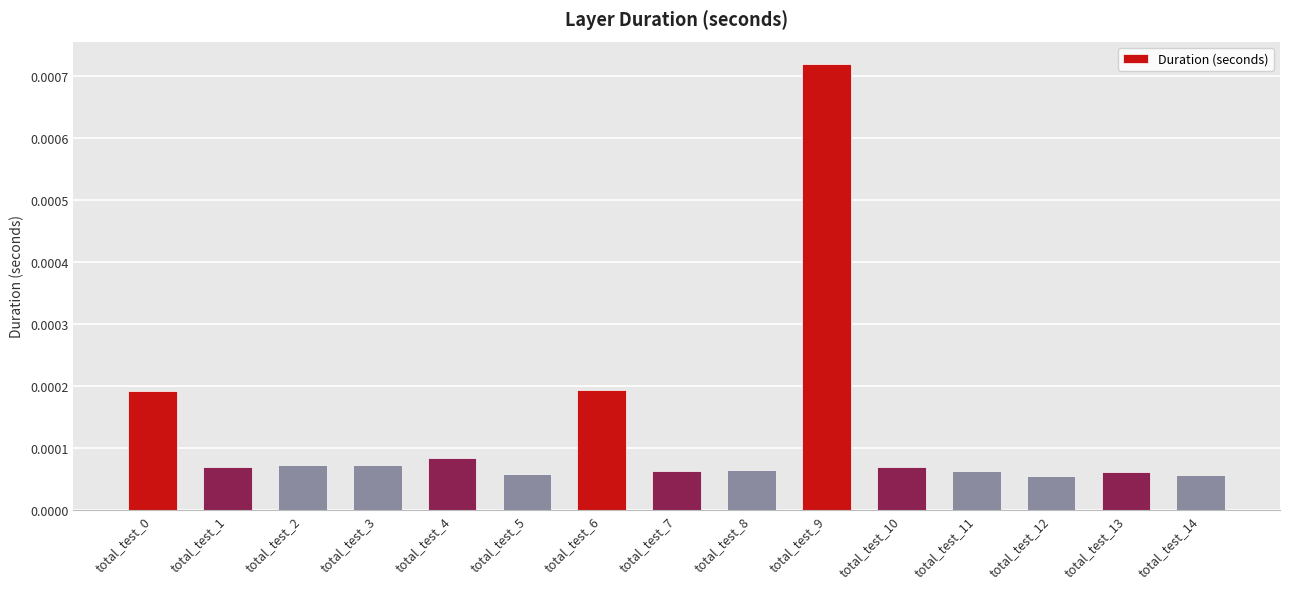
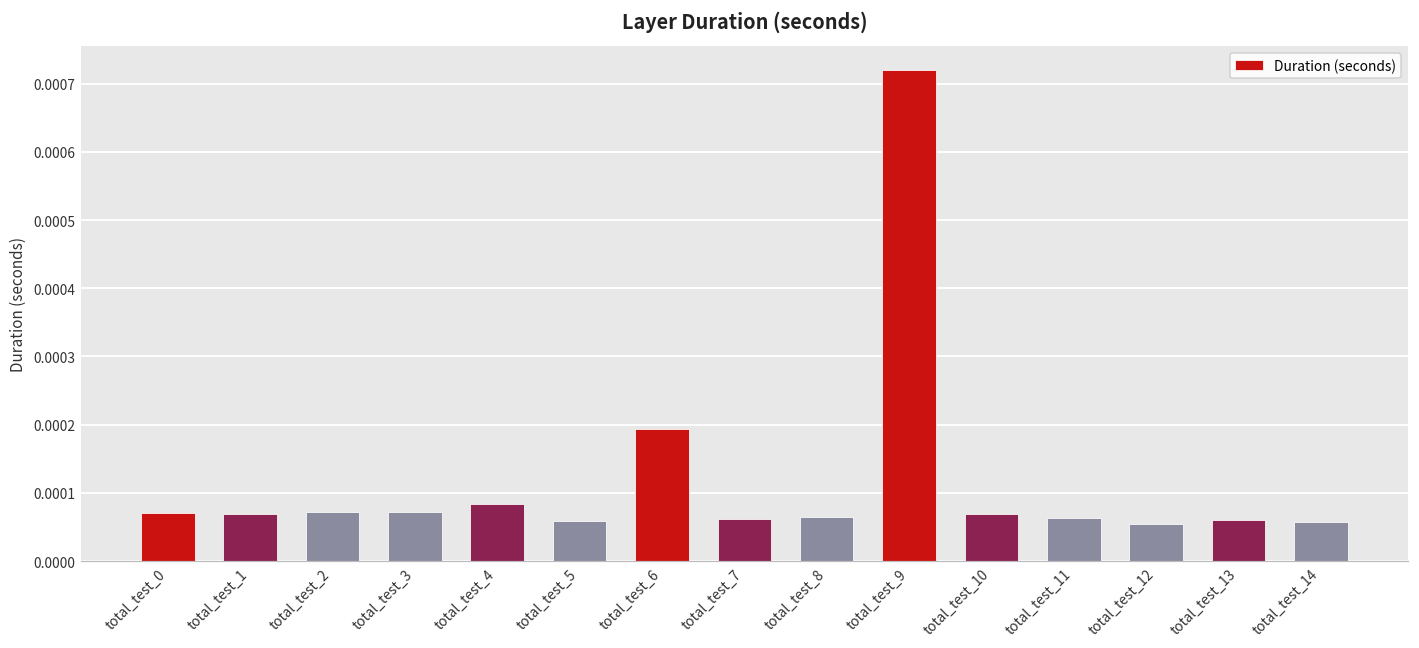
total_test_0: 0.00019 -> 0.00007
